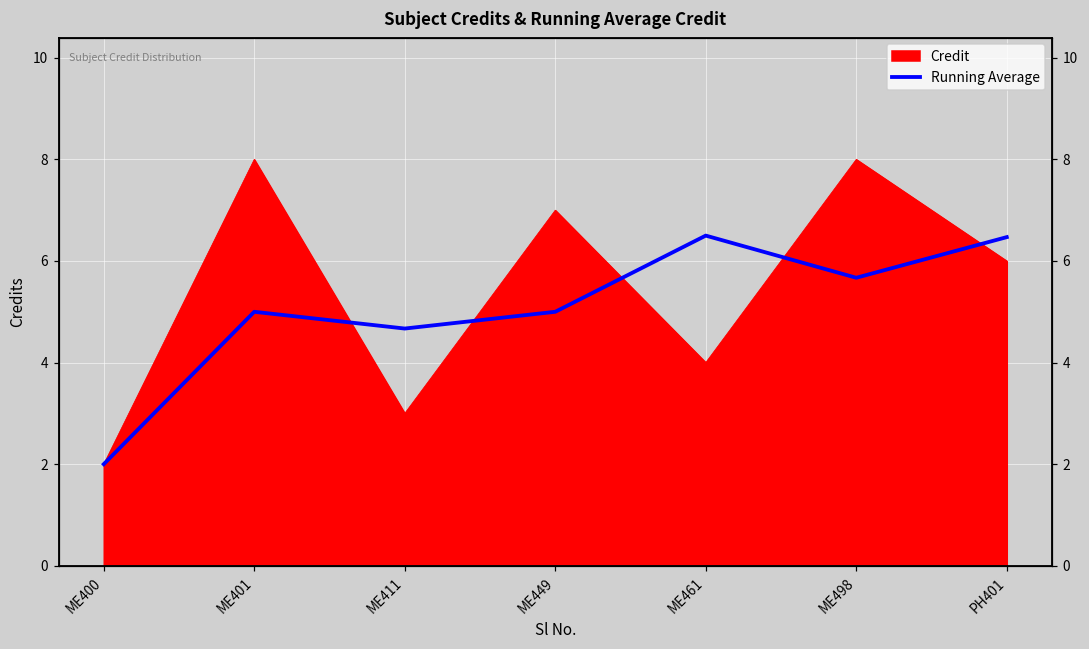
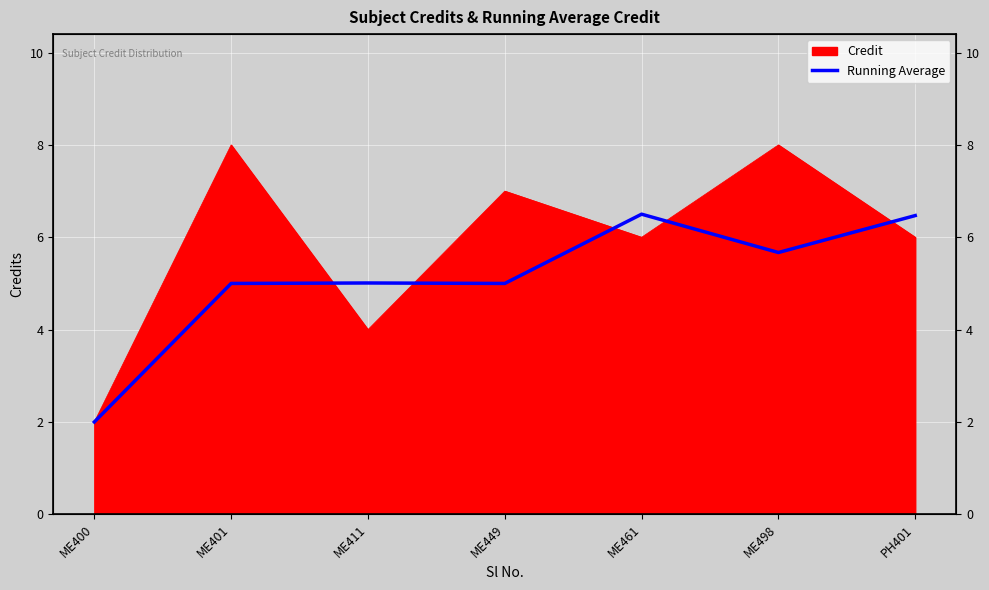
Credit, ME411: 3 -> 4
Running Average, ME411: 4.7 -> 5.0
Credit, ME461: 4 -> 6
